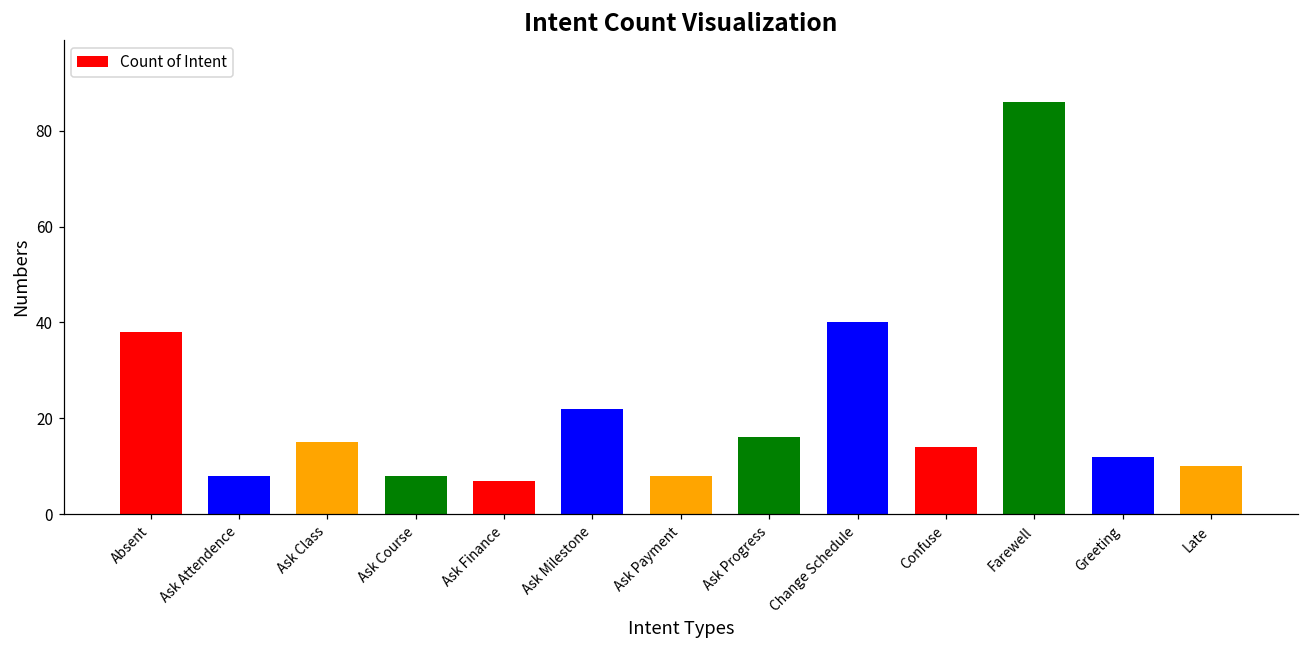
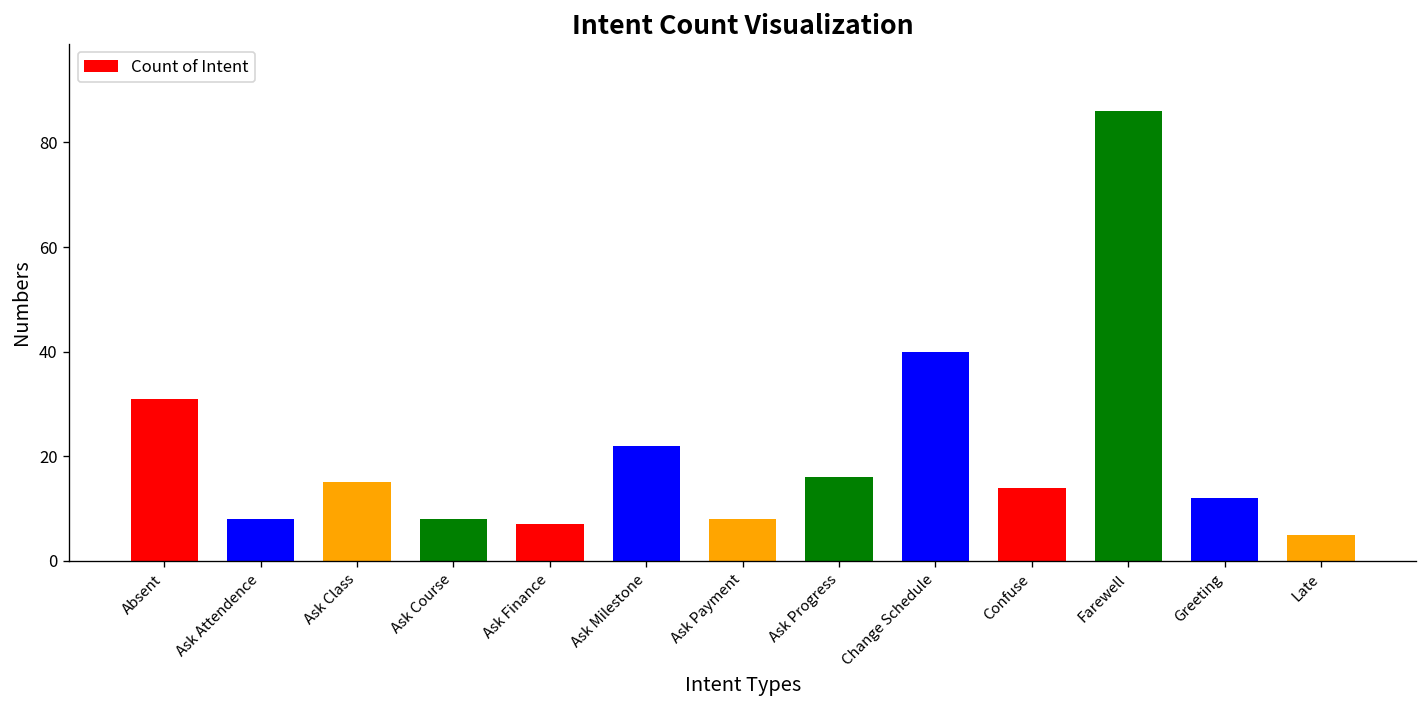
Absent: 38 -> 31
Late: 10 -> 5
